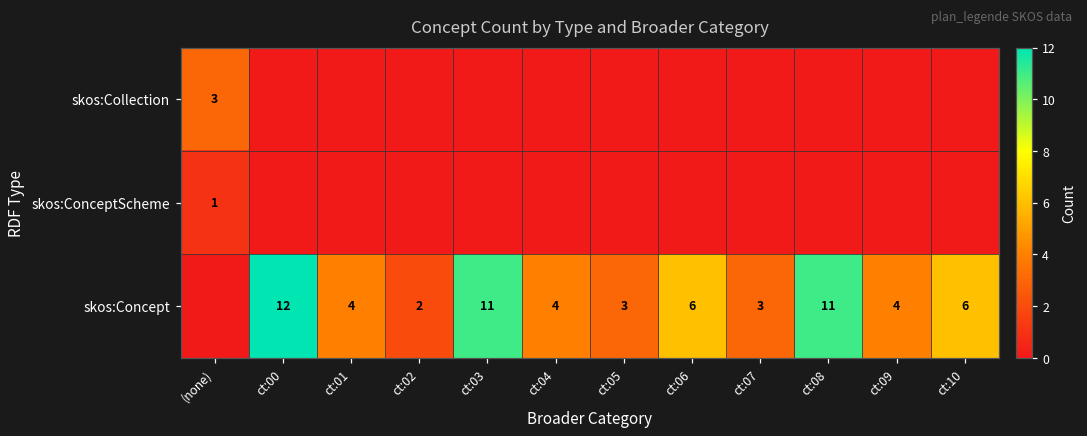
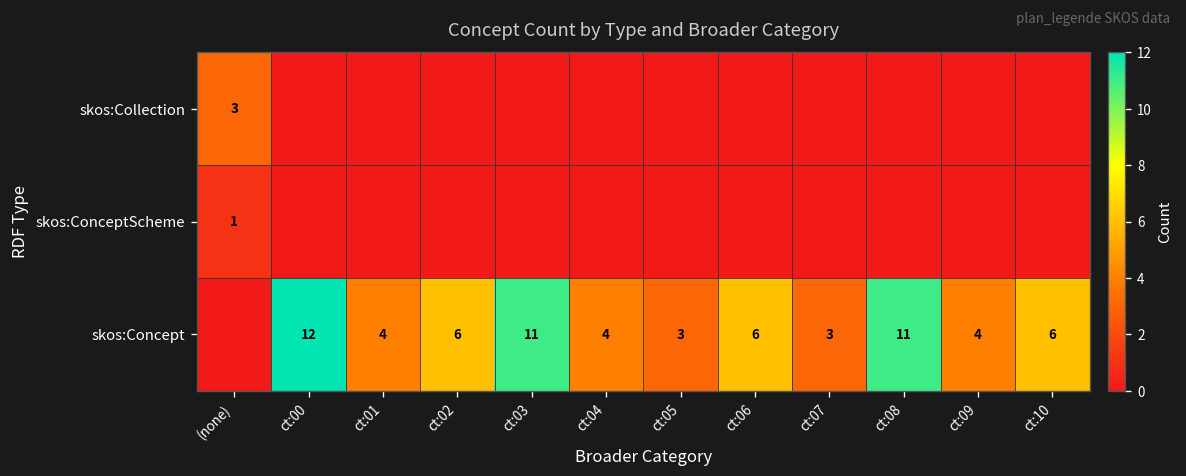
skos:Concept, ct:02: 2 -> 6
